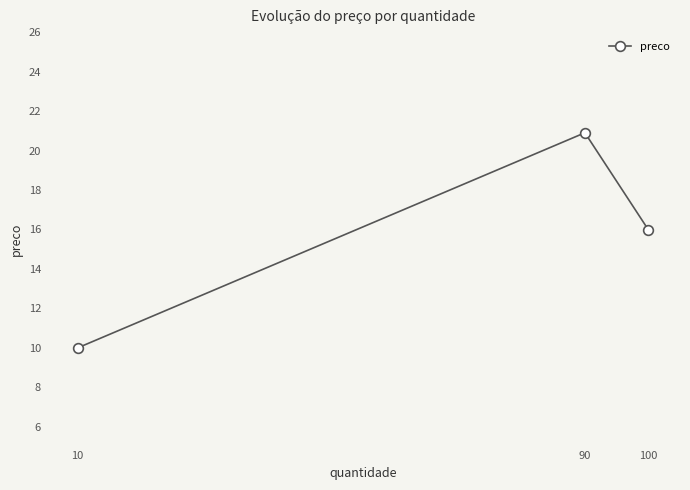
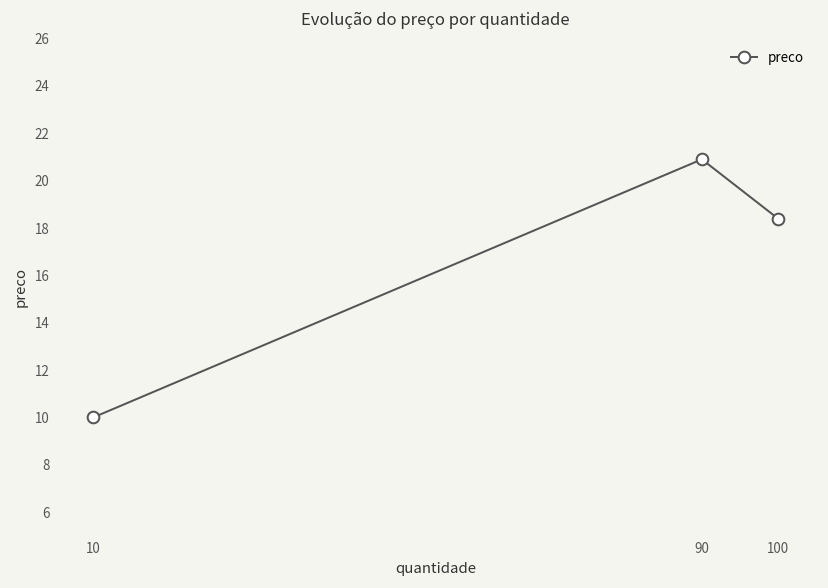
100: 16.0 -> 18.4
